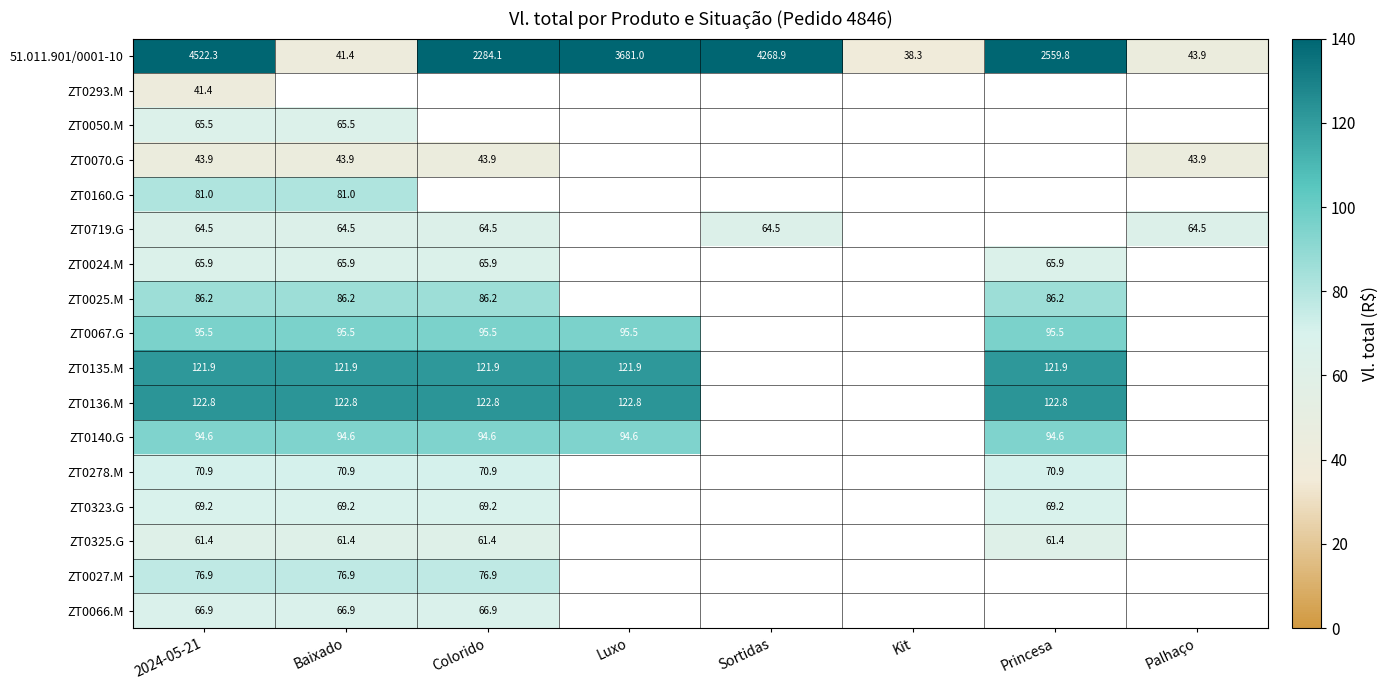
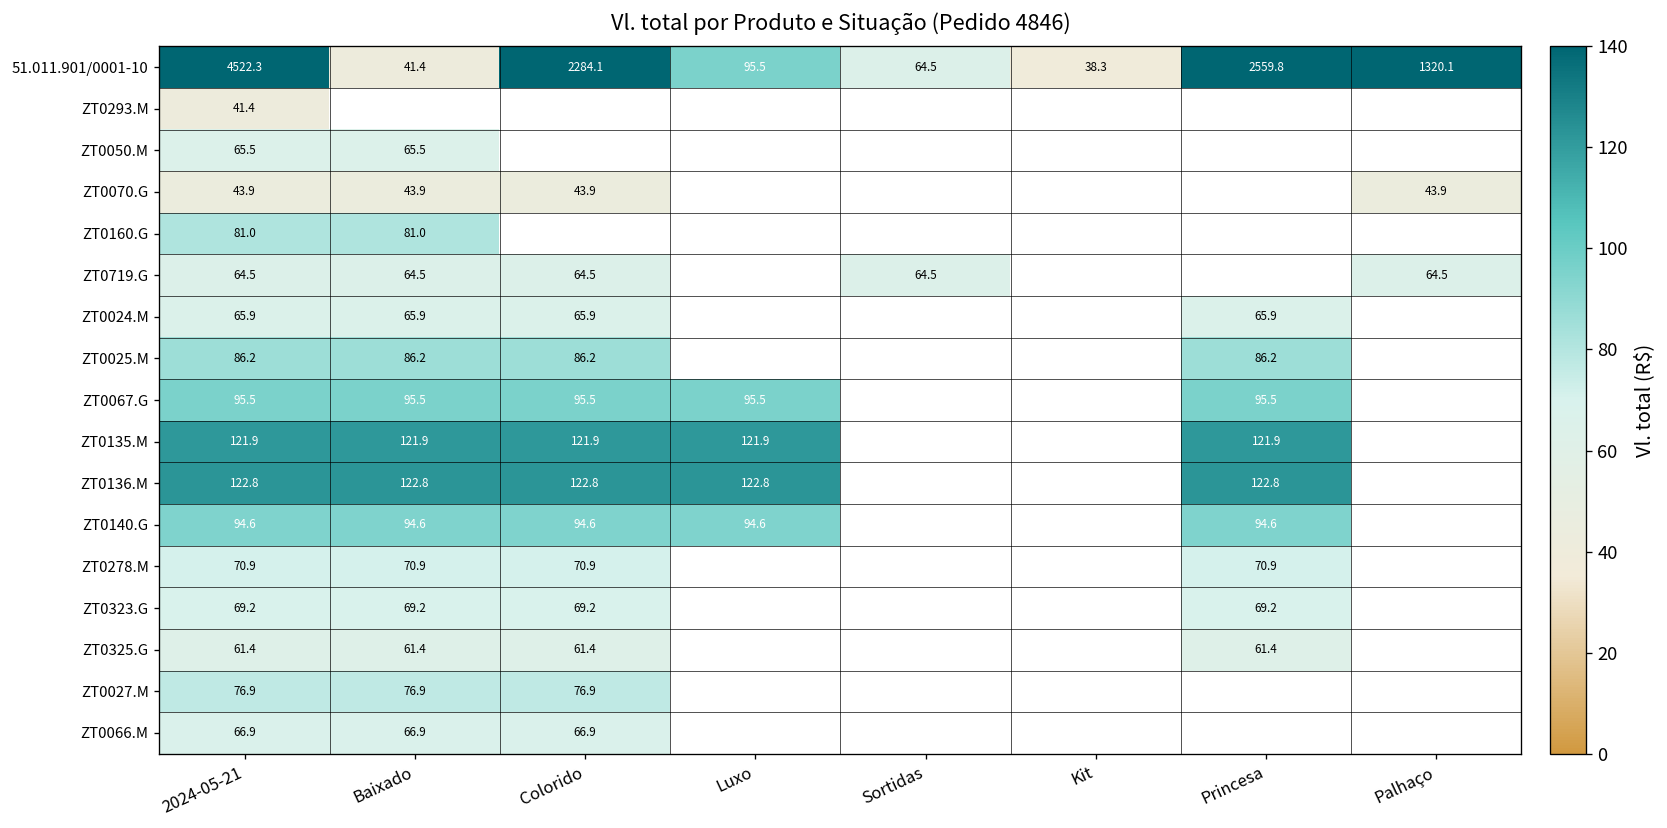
51.011.901/0001-10, Luxo: 3681.0 -> 95.5
51.011.901/0001-10, Sortidas: 4268.9 -> 64.5
51.011.901/0001-10, Palhaço: 43.9 -> 1320.1
